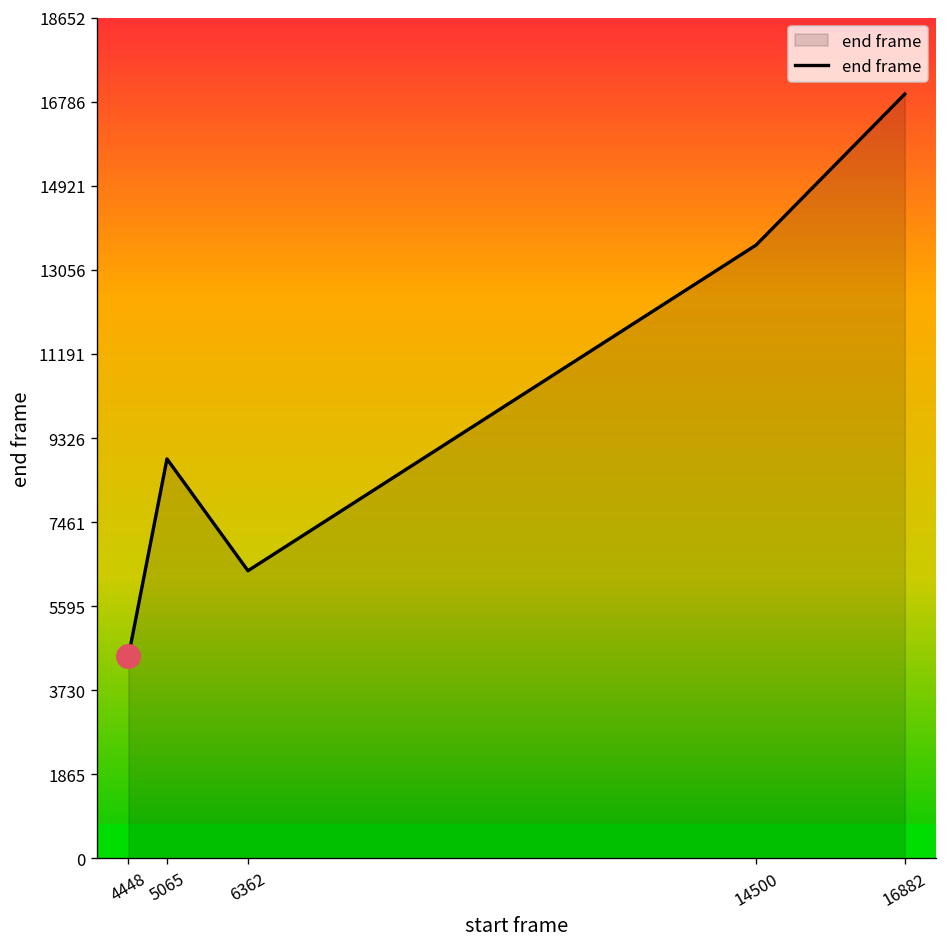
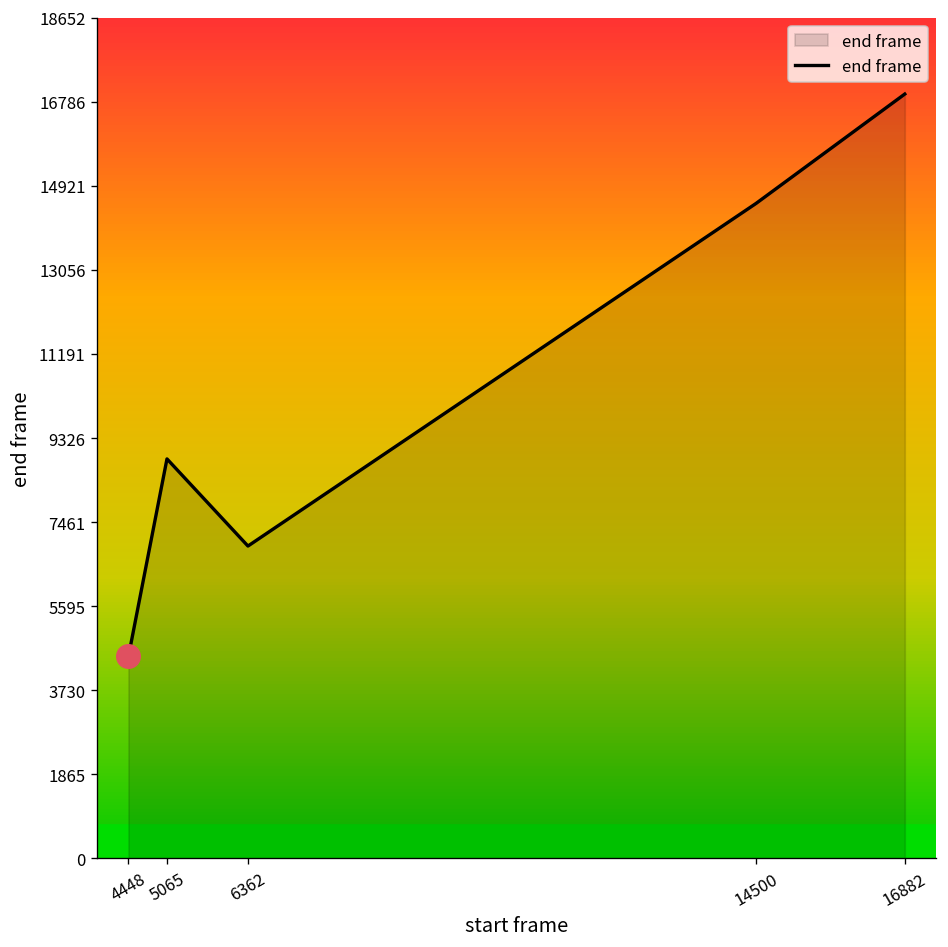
end frame, 6362: 6400 -> 6900
end frame, 14500: 13600 -> 14500
